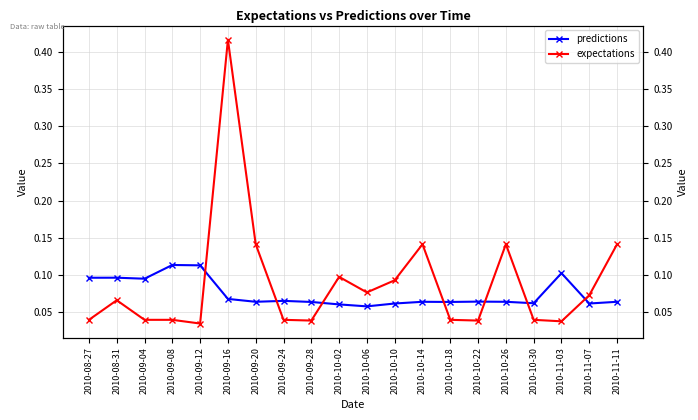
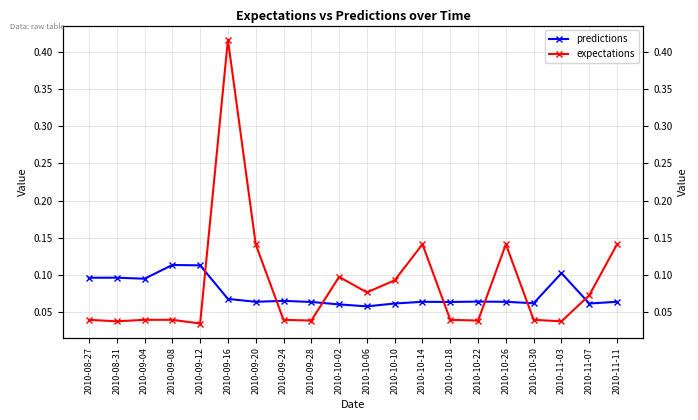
expectations, 2010-08-31: 0.07 -> 0.04
